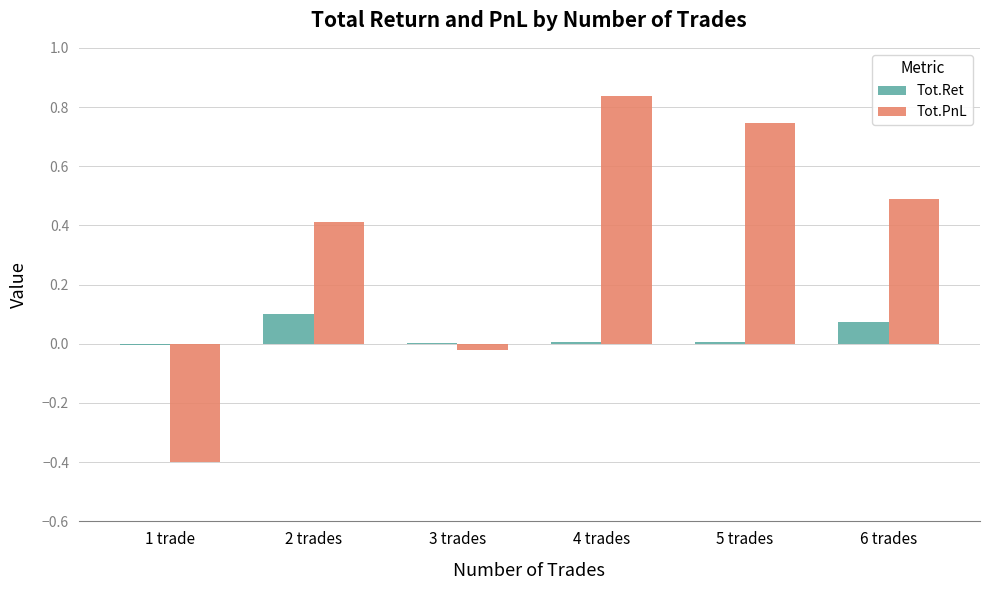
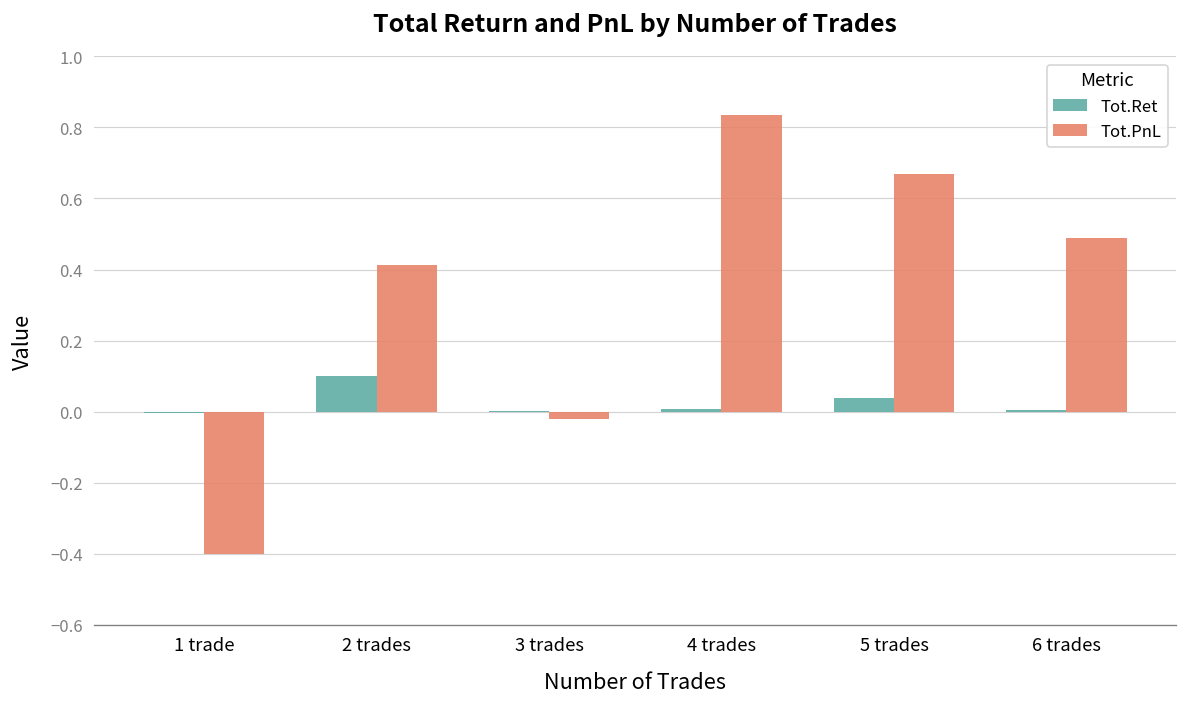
Tot.Ret, 5 trades: 0.01 -> 0.04
Tot.PnL, 5 trades: 0.75 -> 0.67
Tot.Ret, 6 trades: 0.07 -> 0.00
